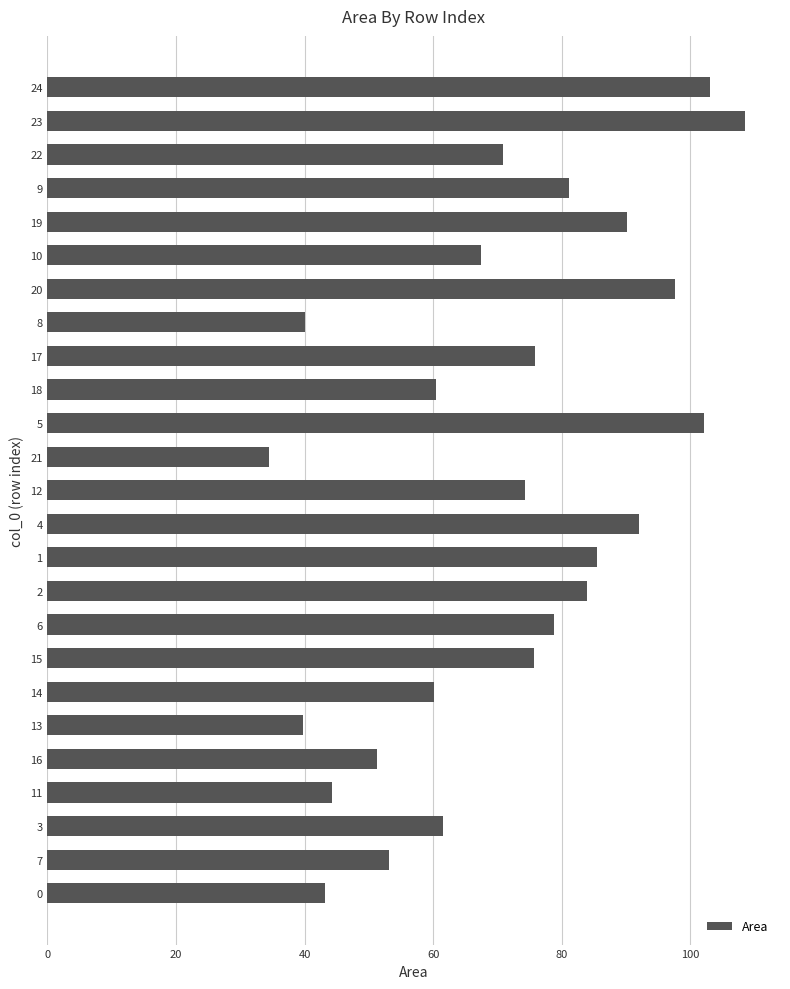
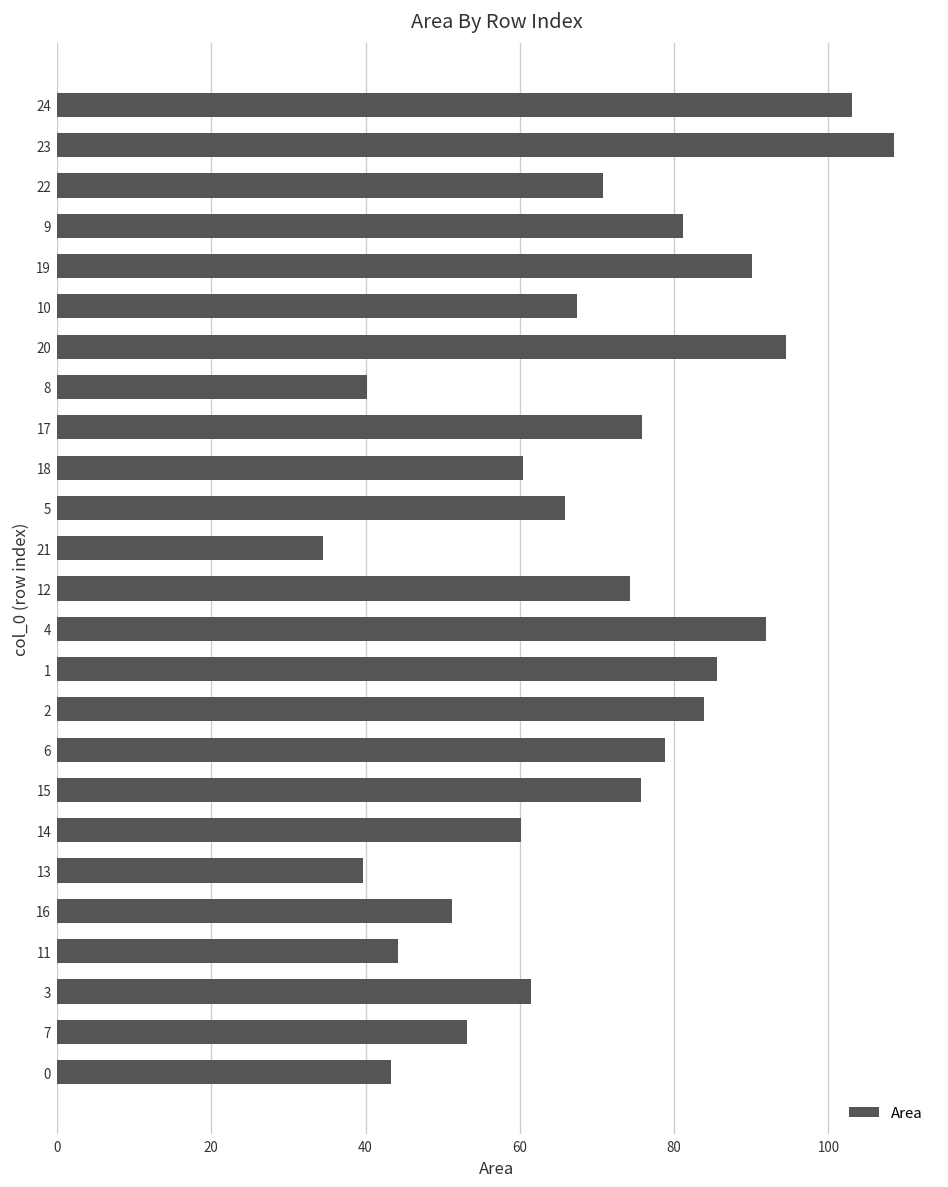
20: 98 -> 95
5: 102 -> 66
